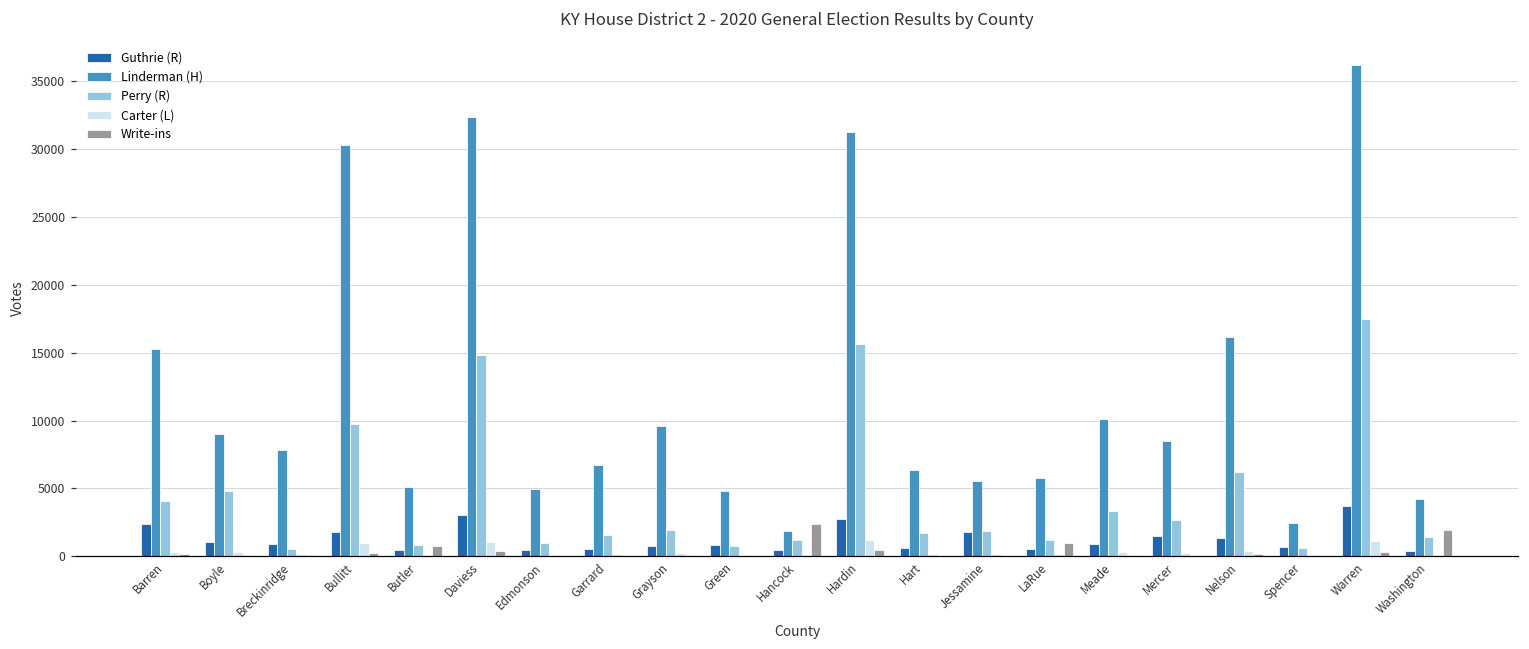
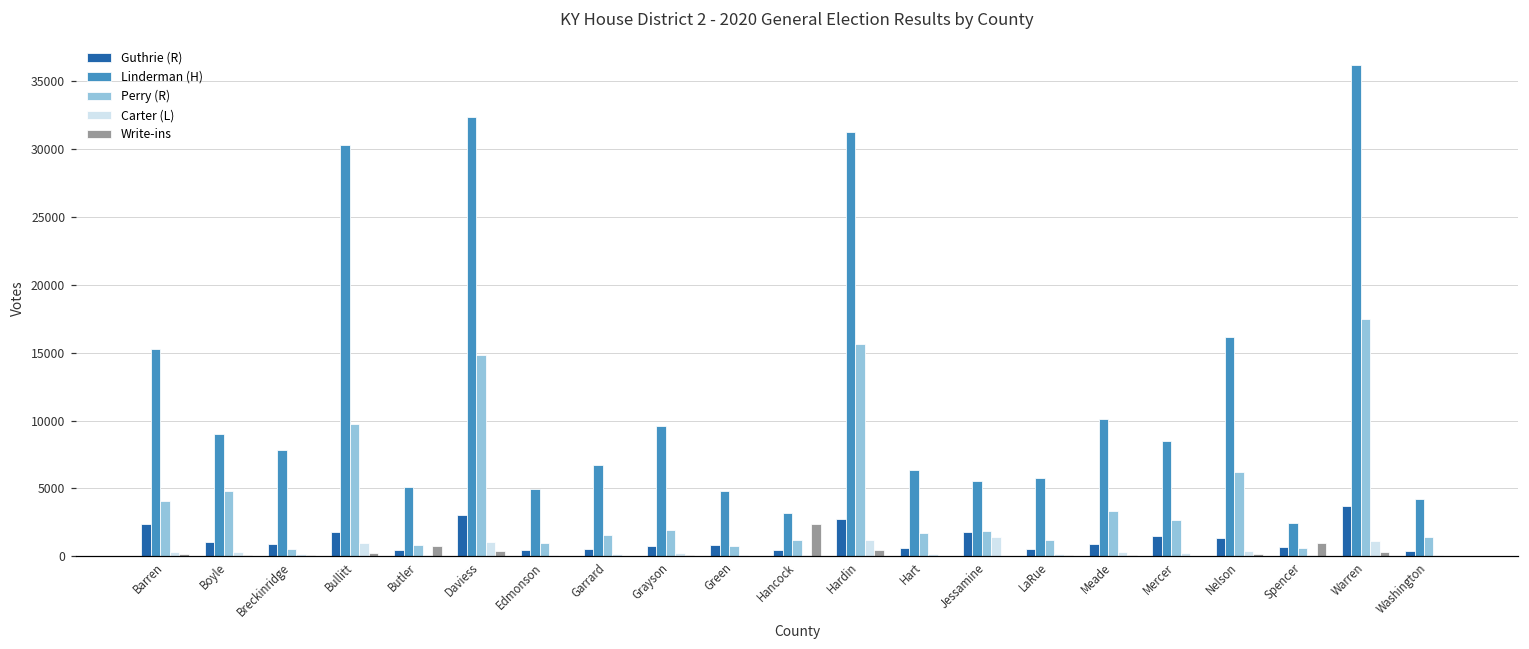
Linderman (H), Hancock: 1900 -> 3200
Carter (L), Jessamine: 200 -> 1400
Write-ins, LaRue: 1000 -> 100
Write-ins, Spencer: 0 -> 1000
Write-ins, Washington: 1900 -> 0
